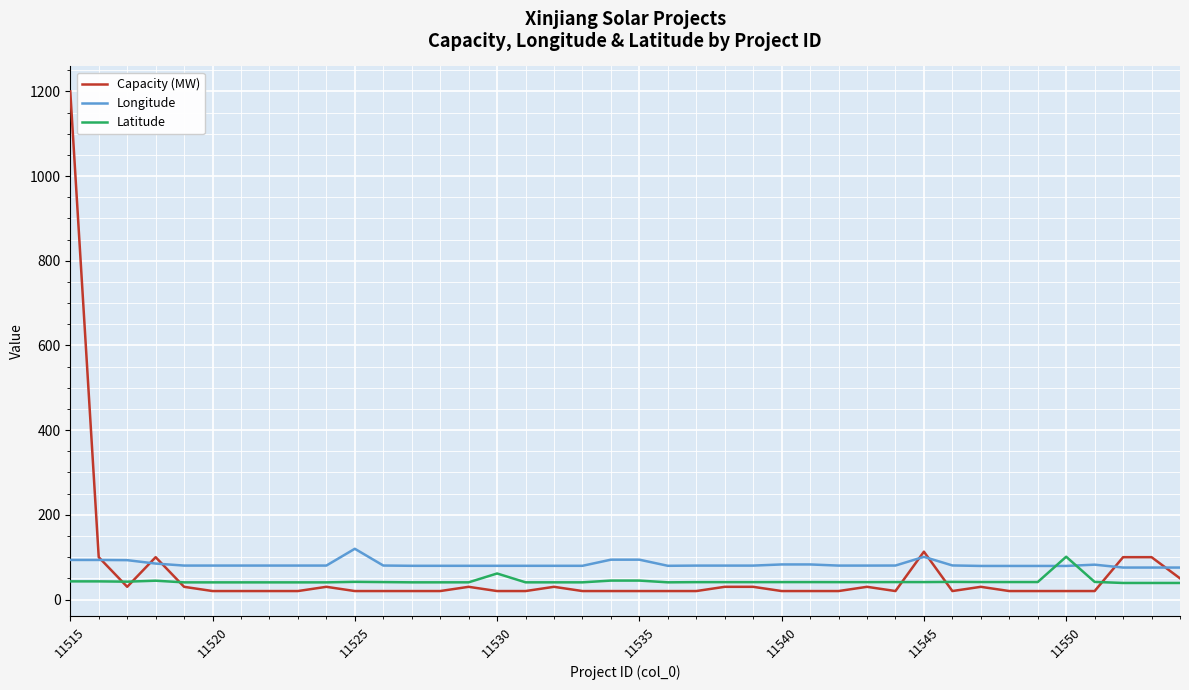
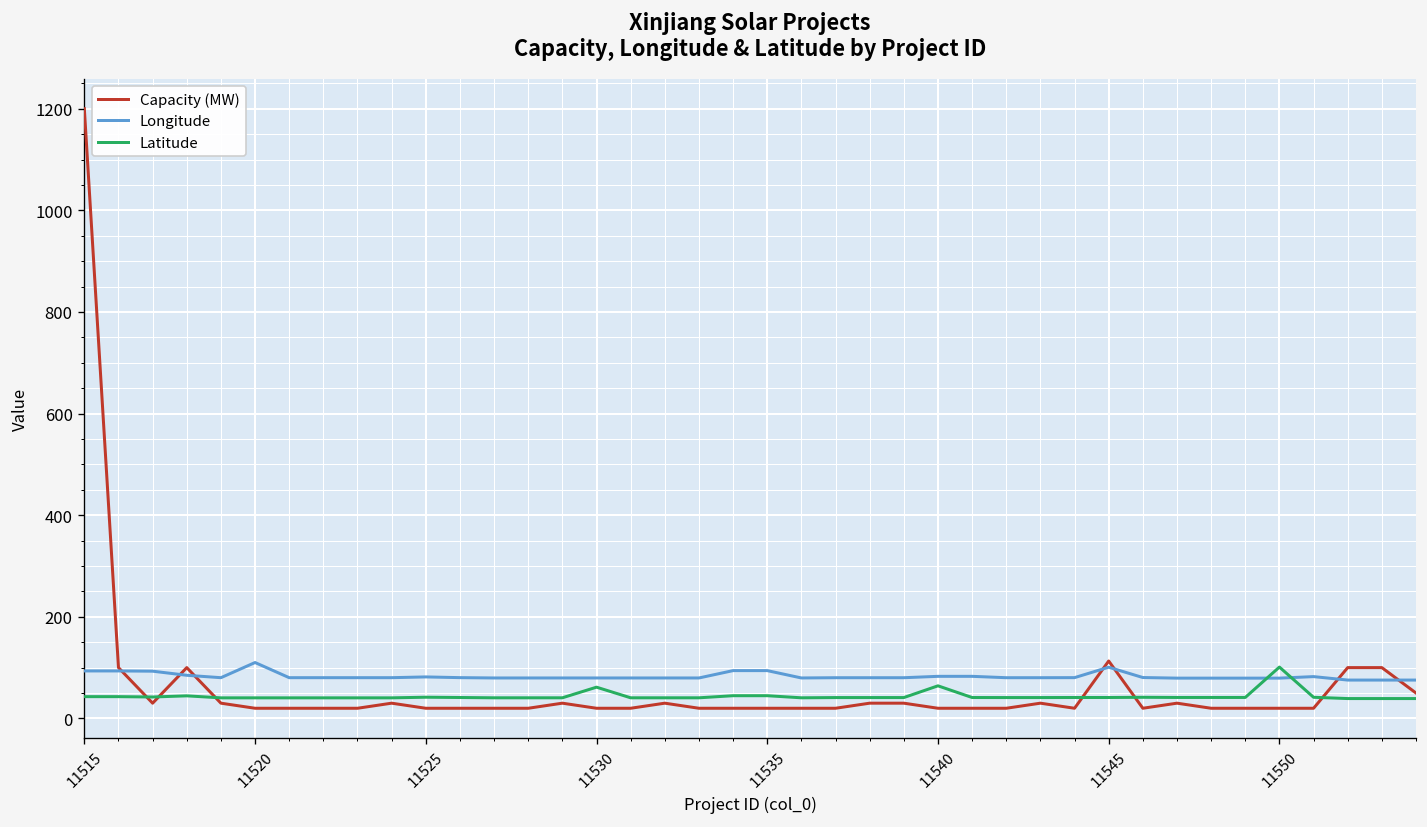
Longitude, 11520: 80 -> 110
Longitude, 11525: 120 -> 80
Latitude, 11540: 40 -> 60
